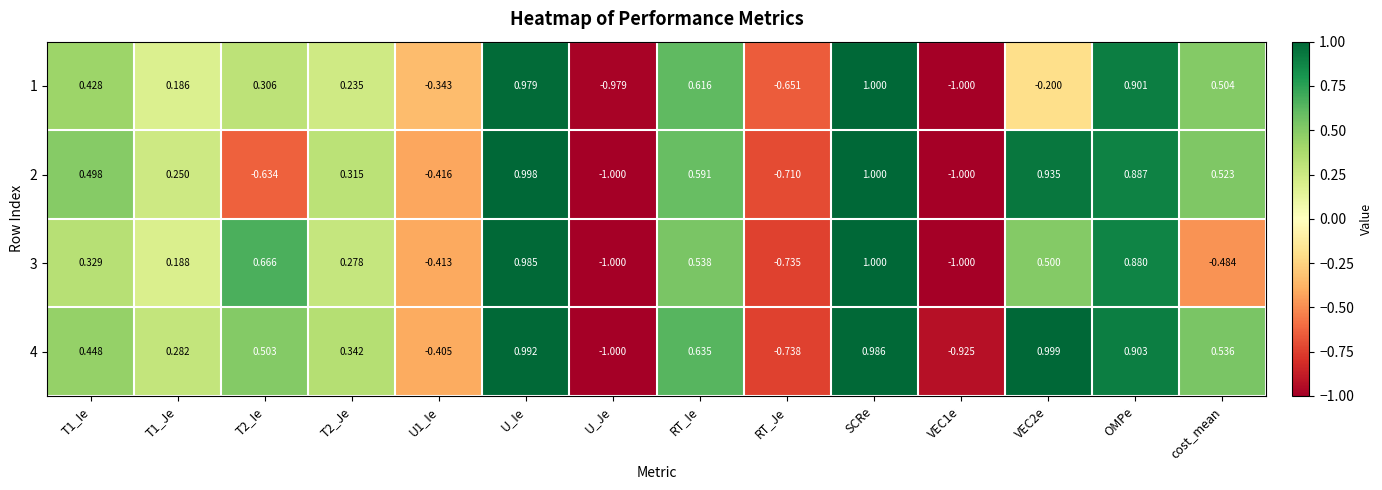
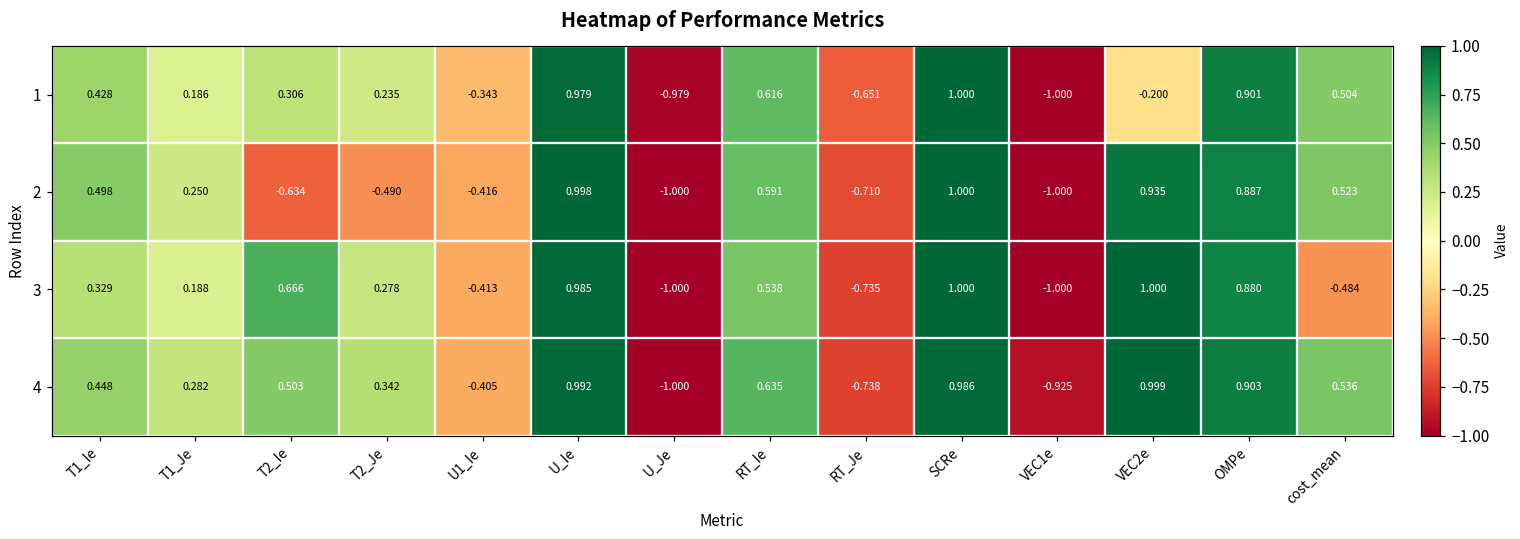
2, T2_Je: 0.315 -> -0.490
3, VEC2e: 0.500 -> 1.000
